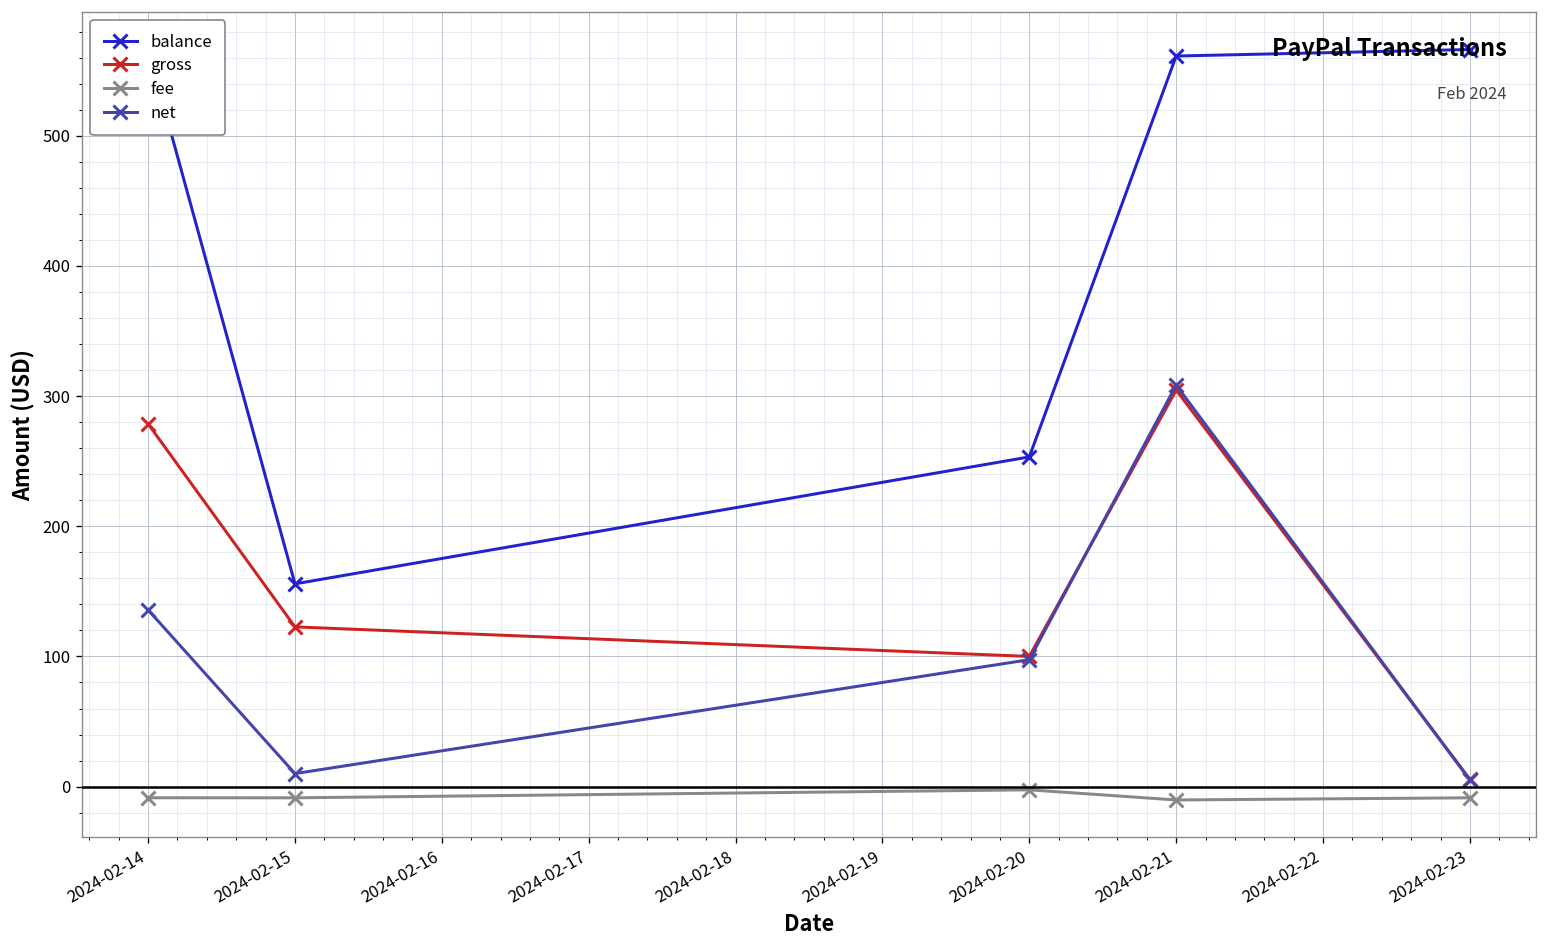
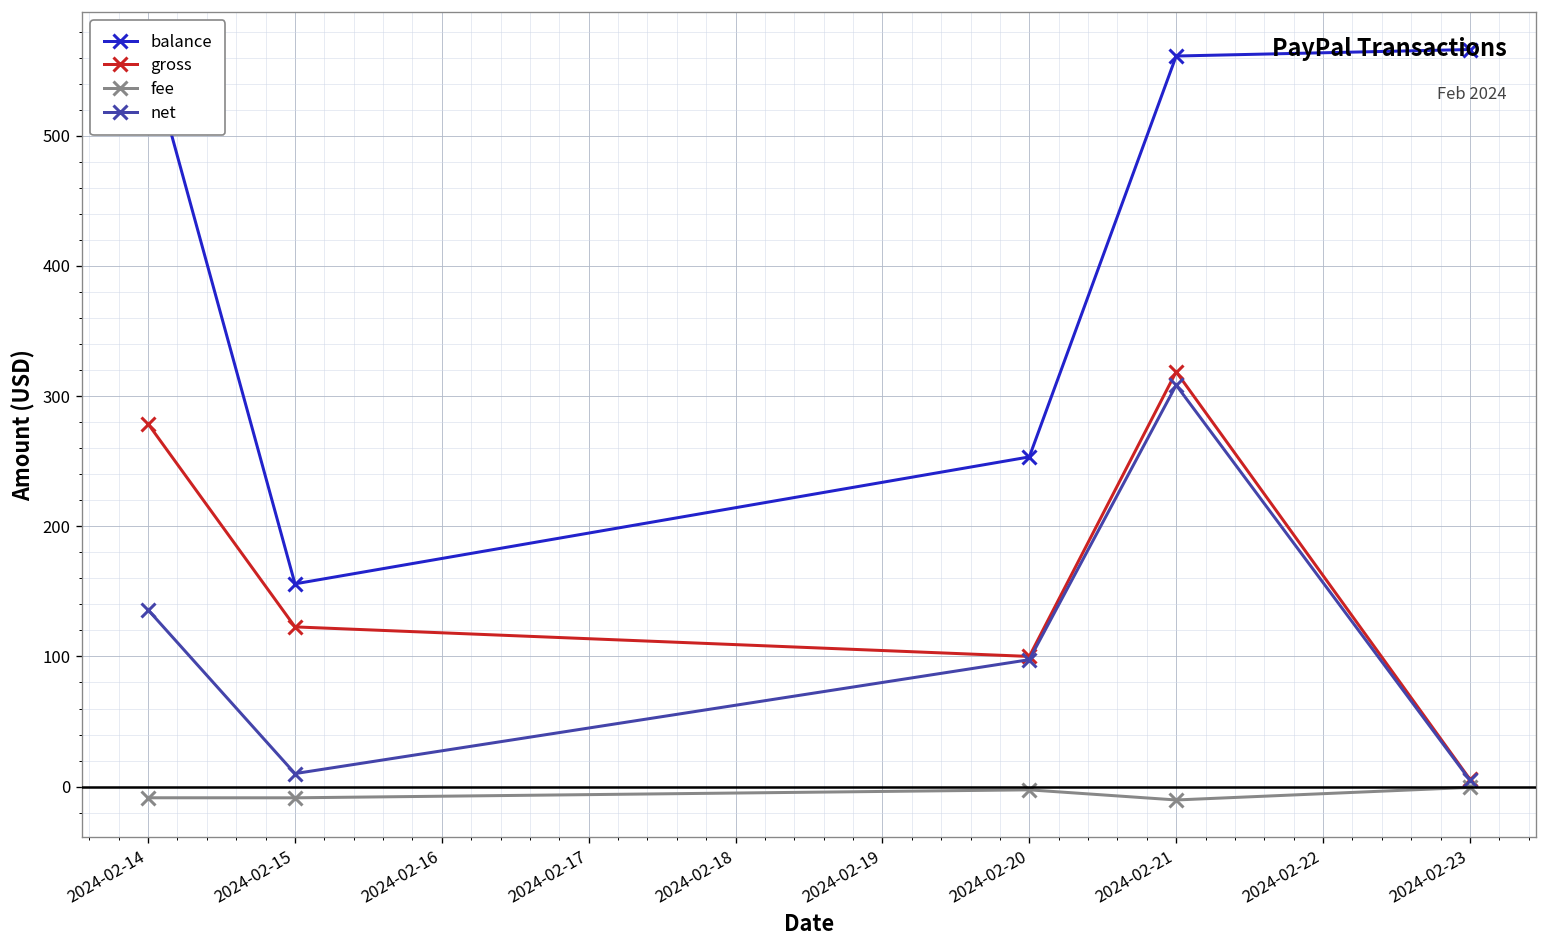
gross, 2024-02-21: 305 -> 319
fee, 2024-02-23: -9 -> -1
